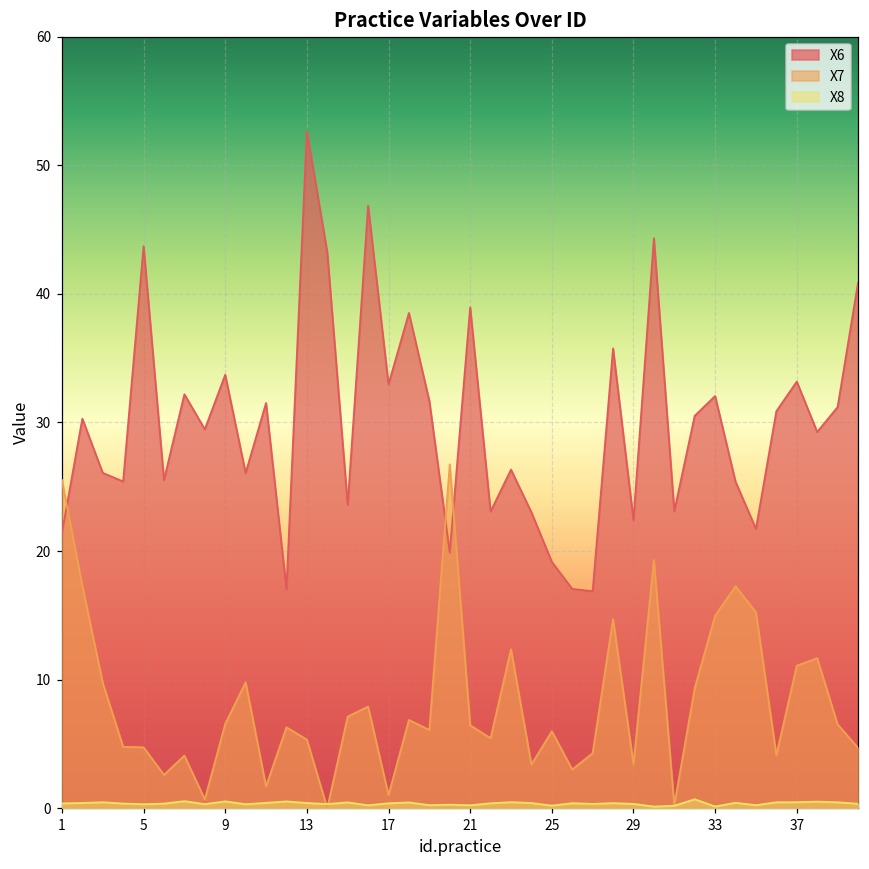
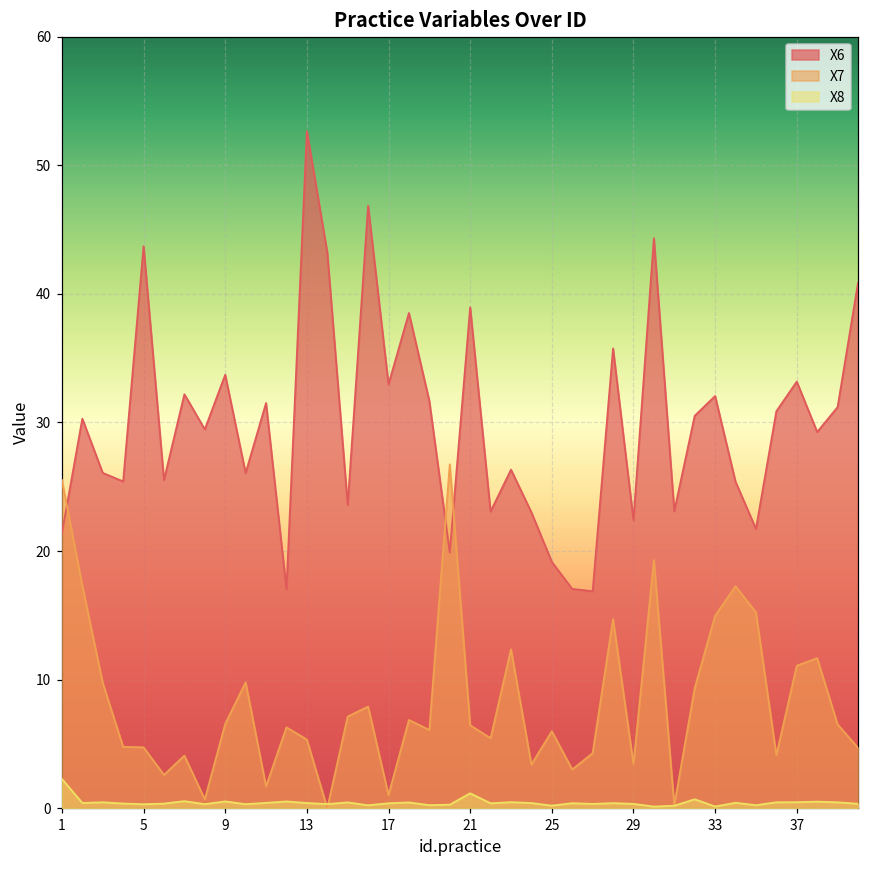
X8, 1: 0.4 -> 2.3
X8, 21: 0.2 -> 1.2
